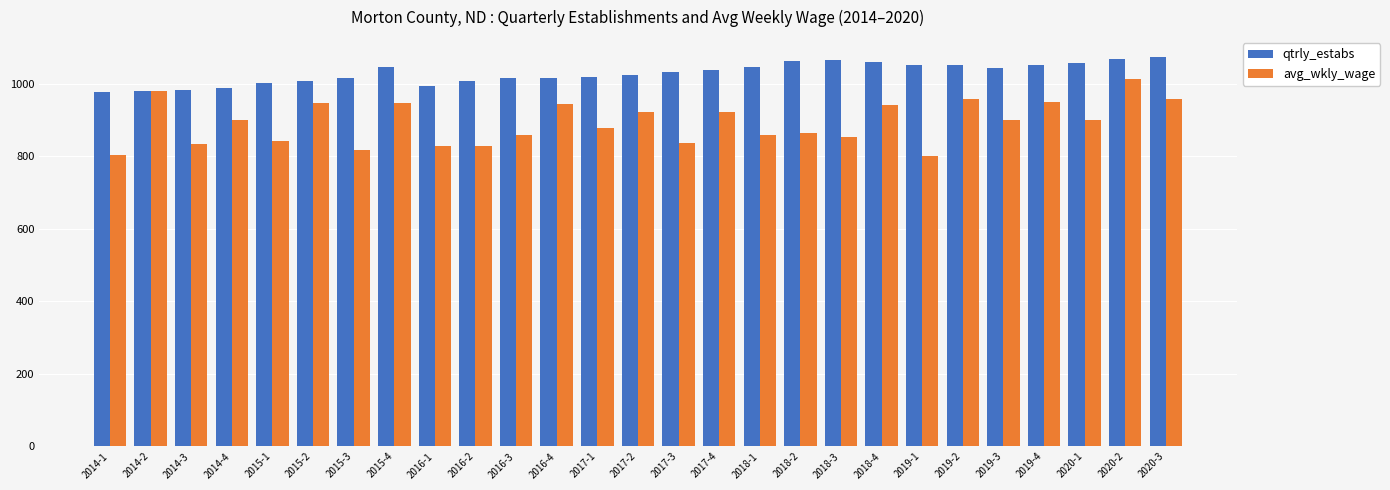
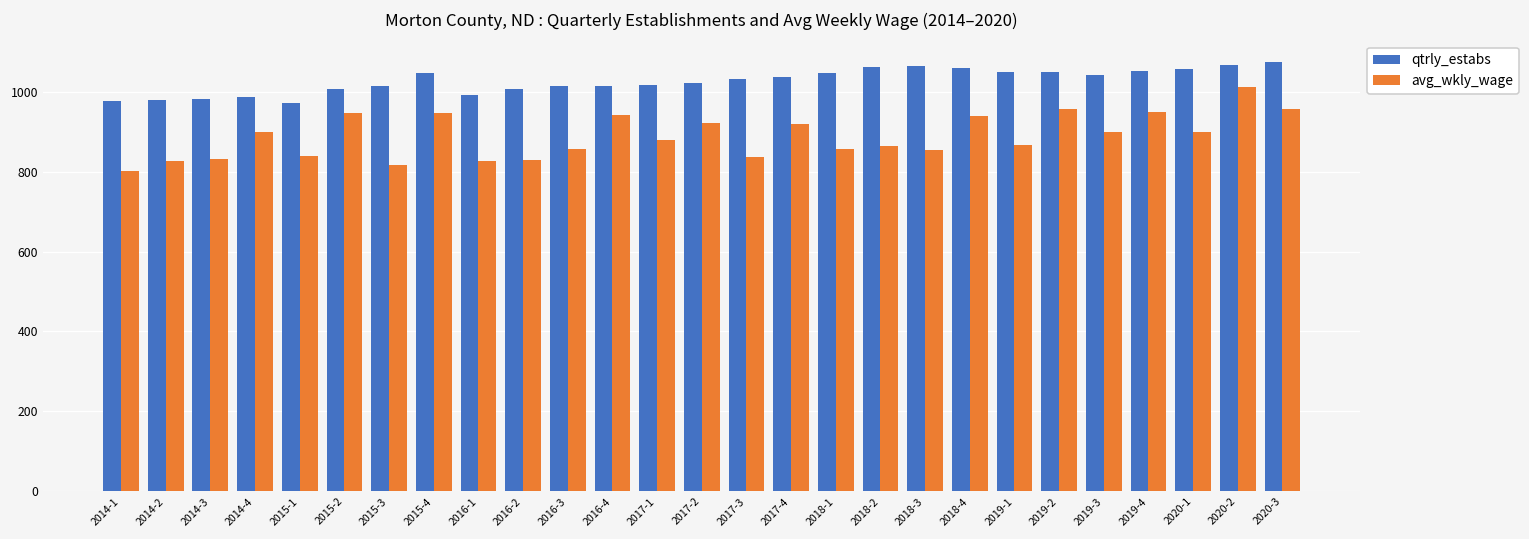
avg_wkly_wage, 2014-2: 980 -> 830
qtrly_estabs, 2015-1: 1000 -> 970
avg_wkly_wage, 2019-1: 800 -> 870
